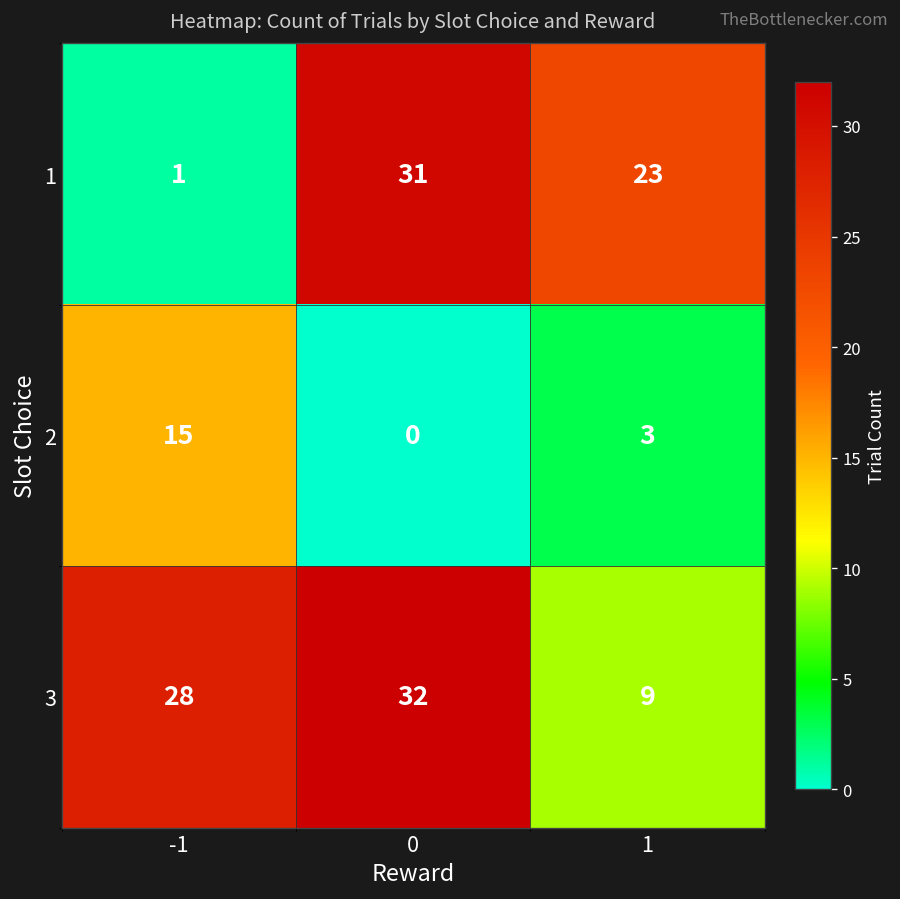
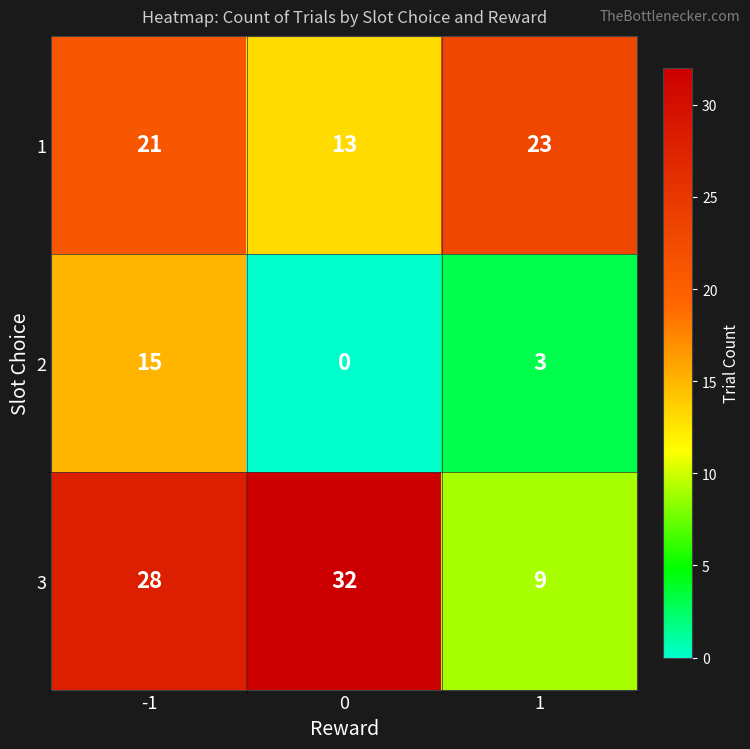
1, -1: 1 -> 21
1, 0: 31 -> 13
